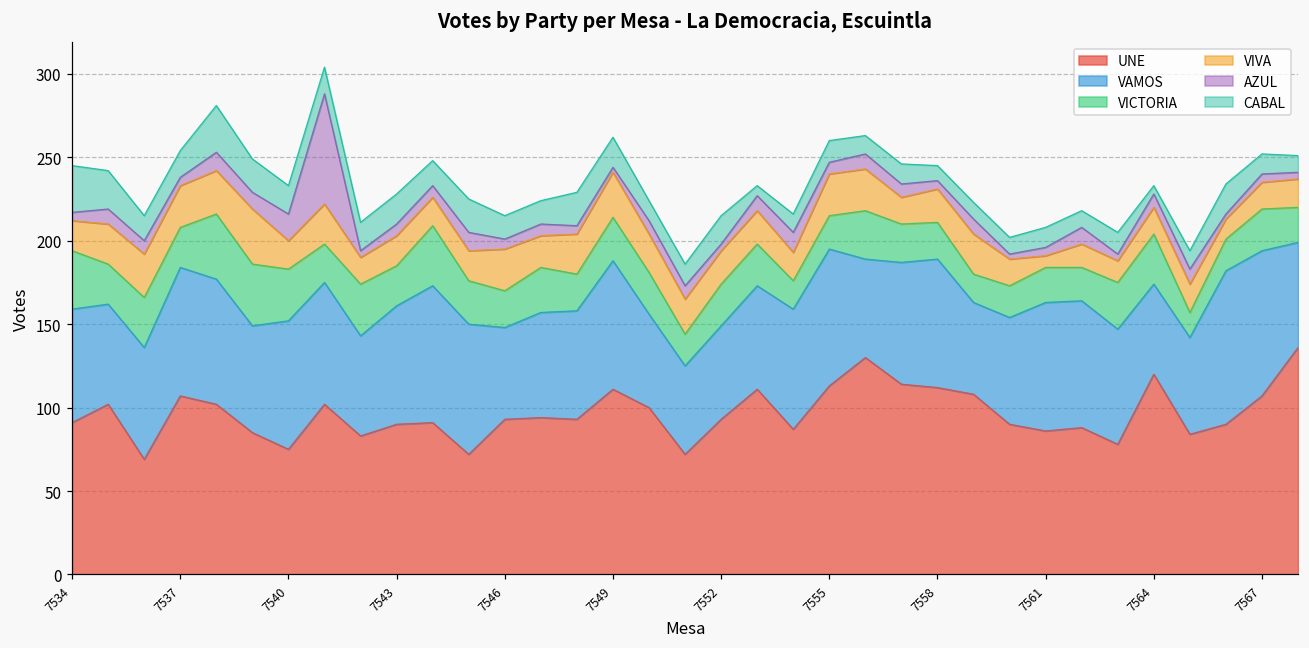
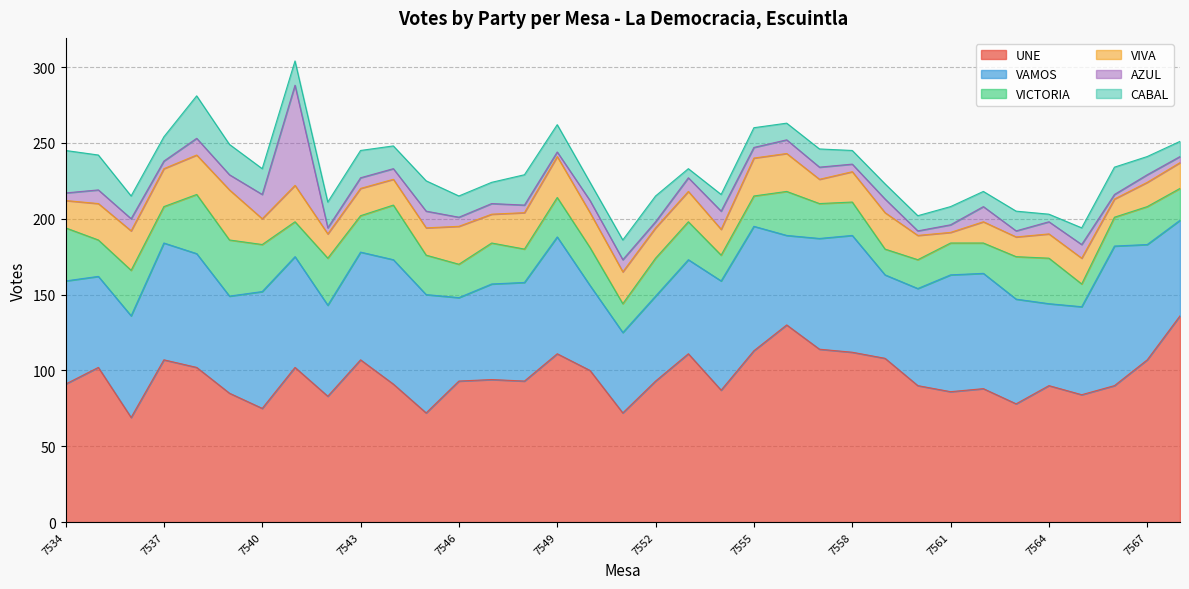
UNE, 7543: 90 -> 107
UNE, 7564: 120 -> 90
VAMOS, 7567: 87 -> 76
